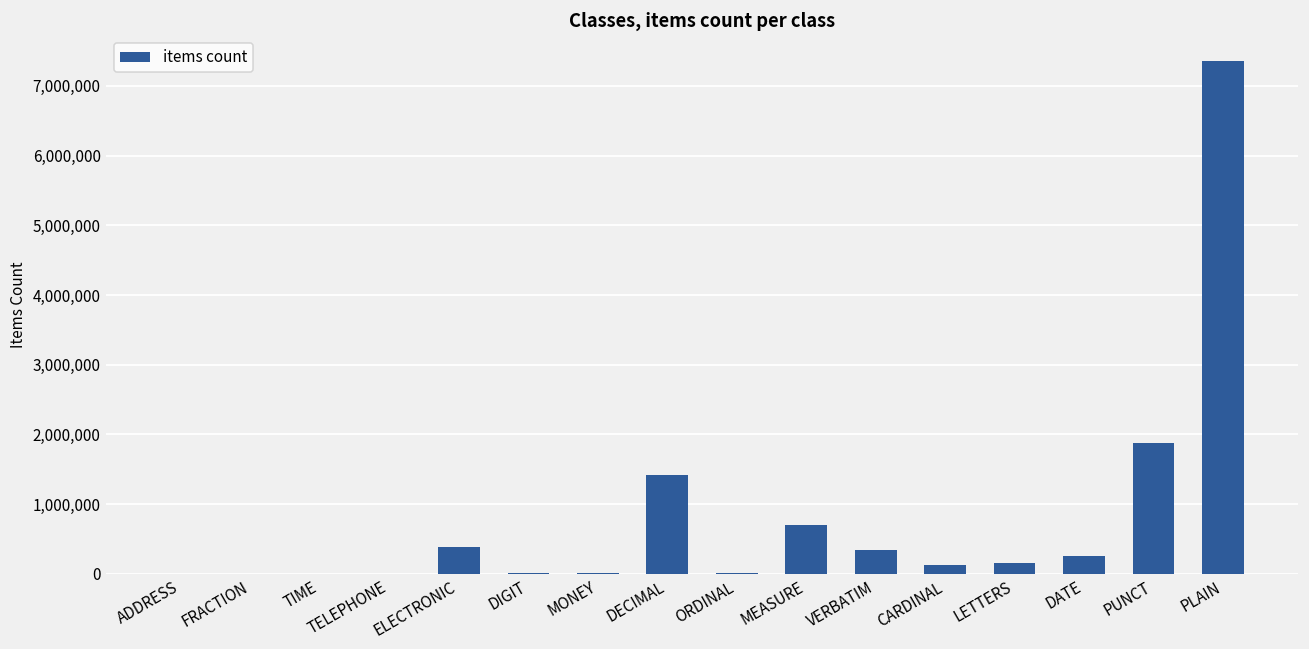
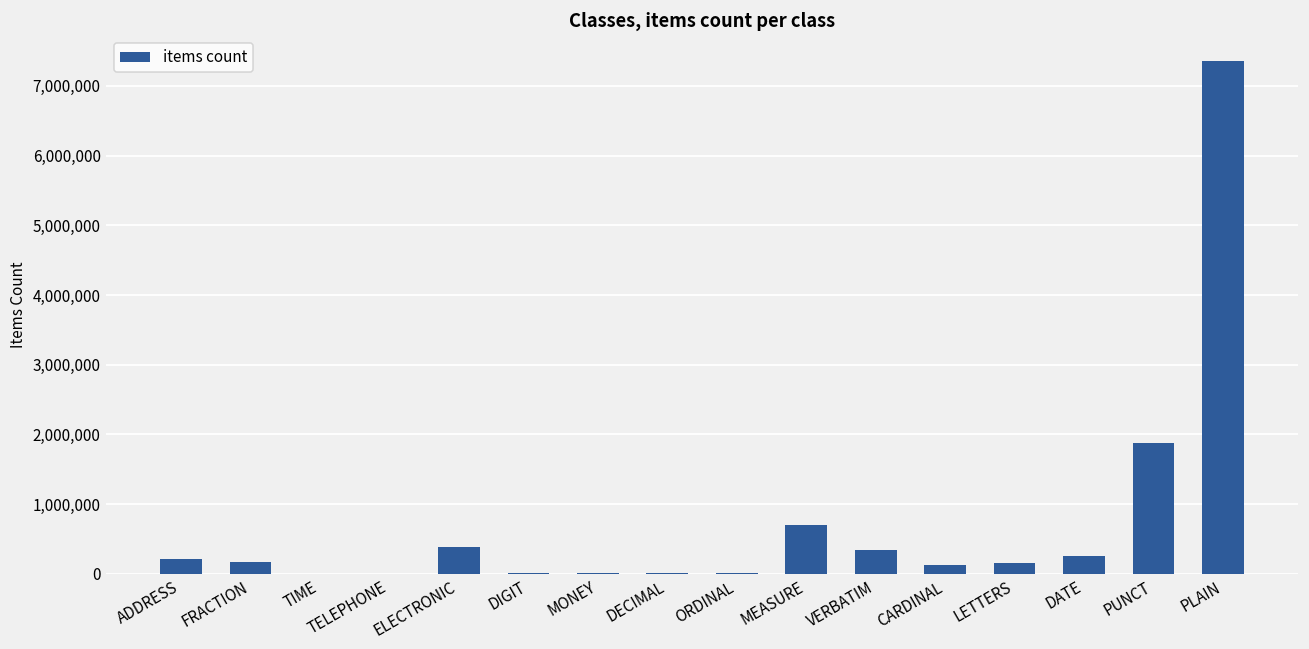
ADDRESS: 0 -> 200,000
FRACTION: 0 -> 200,000
DECIMAL: 1,400,000 -> 0
